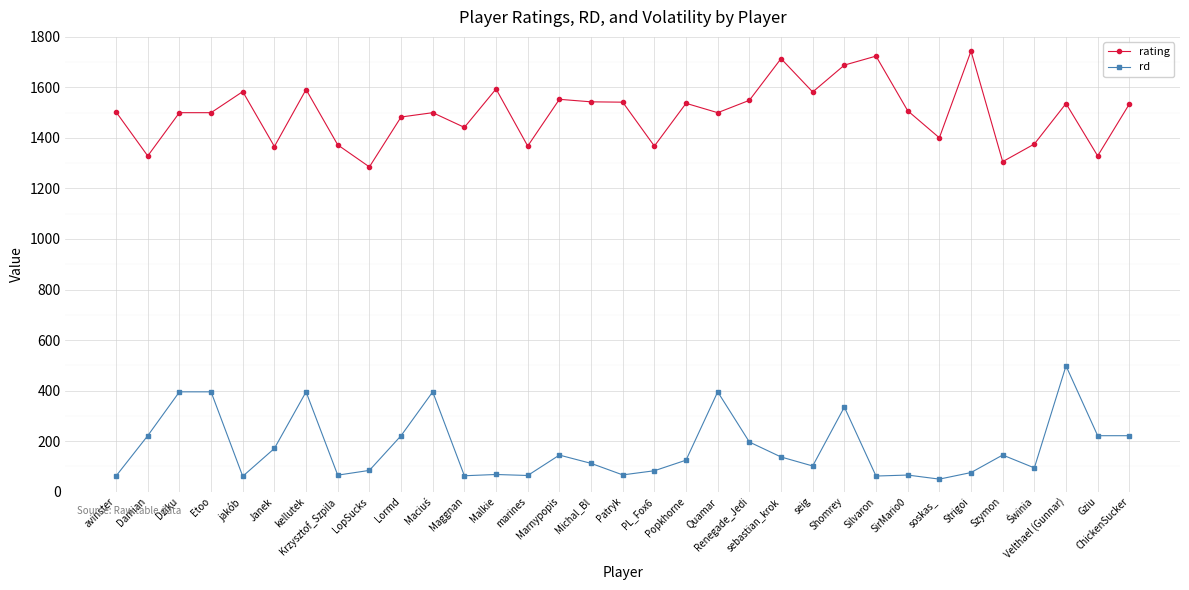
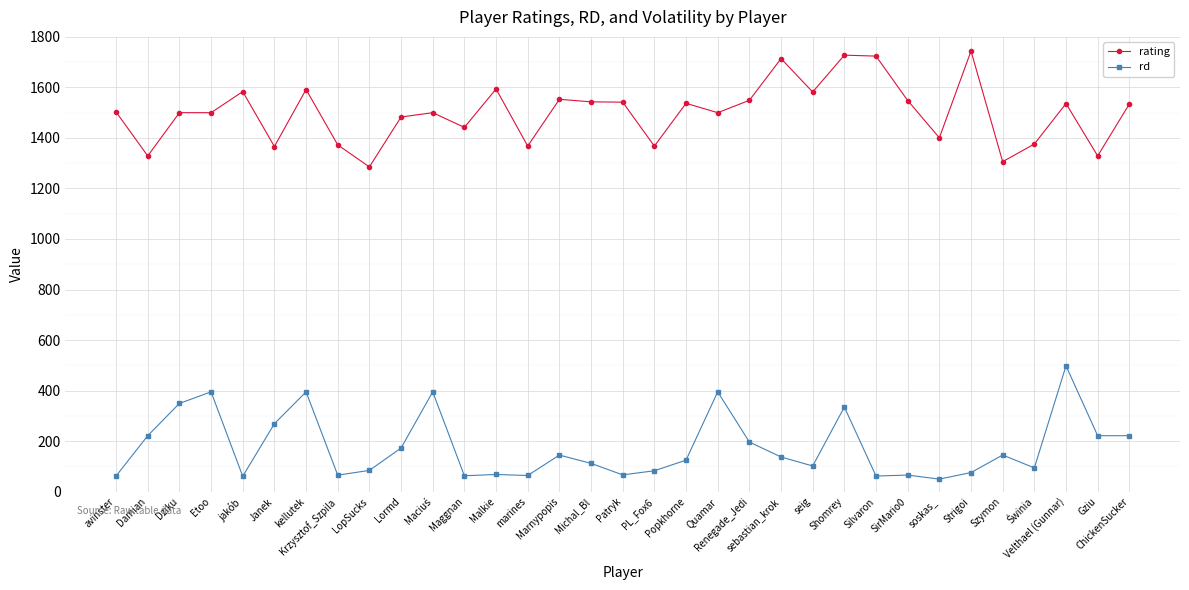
rd, Dziku: 400 -> 350
rd, Janek: 170 -> 270
rd, Lormd: 220 -> 170
rating, Shomrey: 1690 -> 1730
rating, SirMario0: 1510 -> 1550
